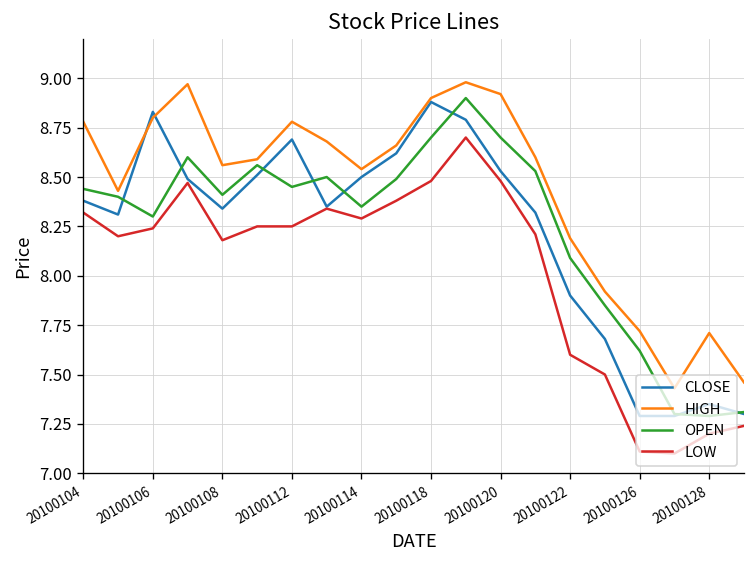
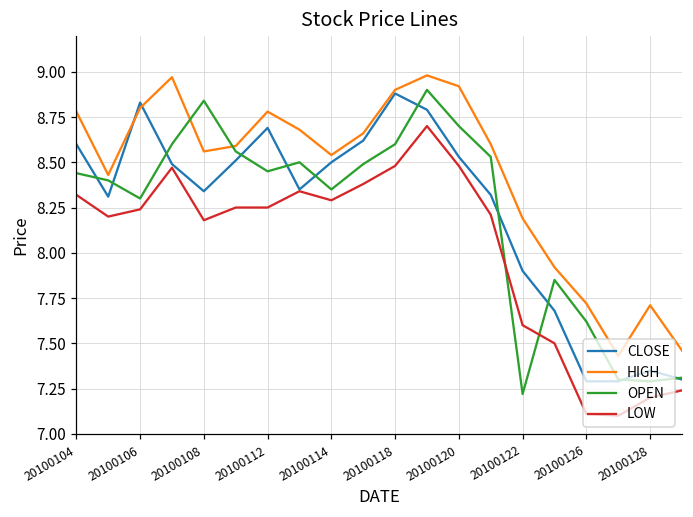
CLOSE, 20100104: 8.38 -> 8.60
OPEN, 20100108: 8.41 -> 8.84
OPEN, 20100118: 8.7 -> 8.6
OPEN, 20100122: 8.09 -> 7.22
